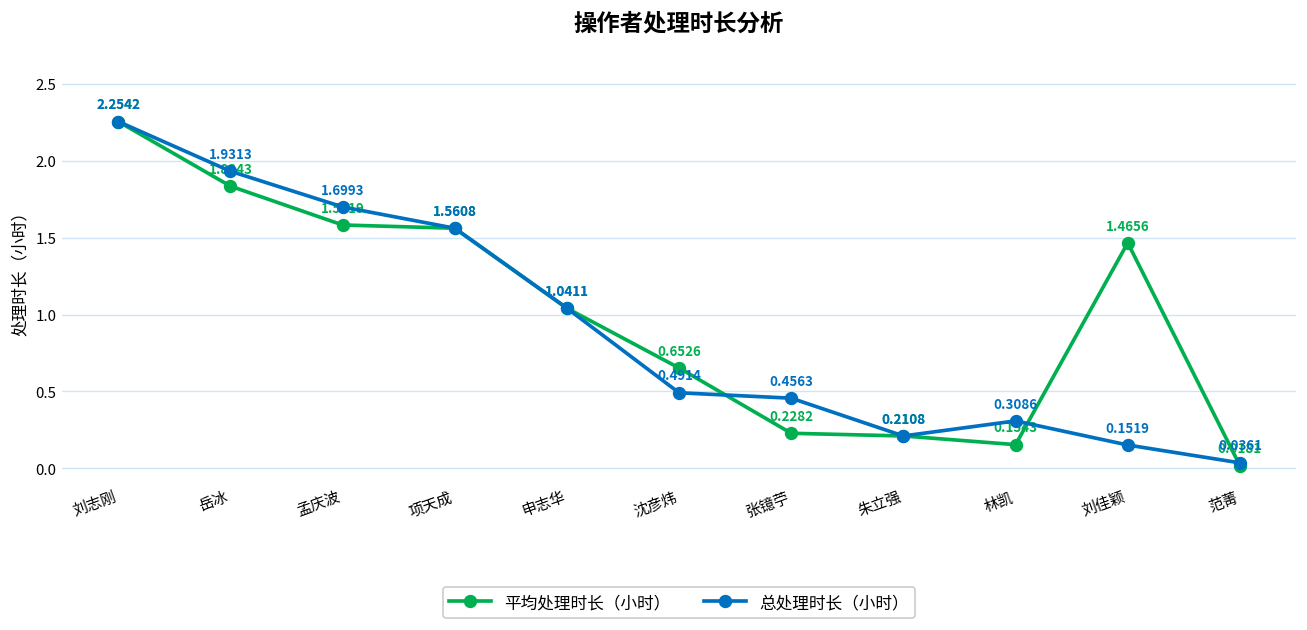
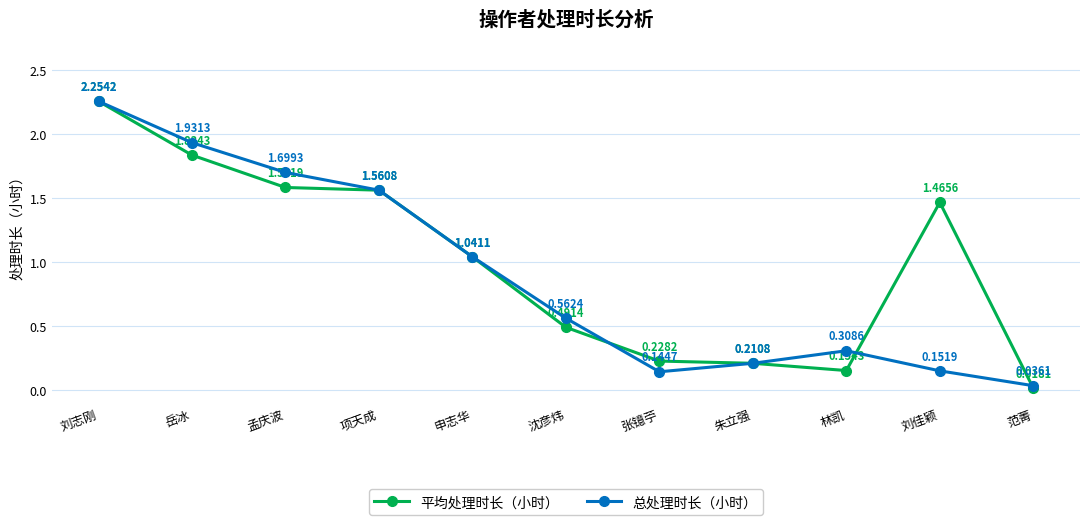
平均处理时长（小时）, 沈彦炜: 0.6526 -> 0.4914
总处理时长（小时）, 沈彦炜: 0.4914 -> 0.5624
总处理时长（小时）, 张镱苧: 0.4563 -> 0.1447
